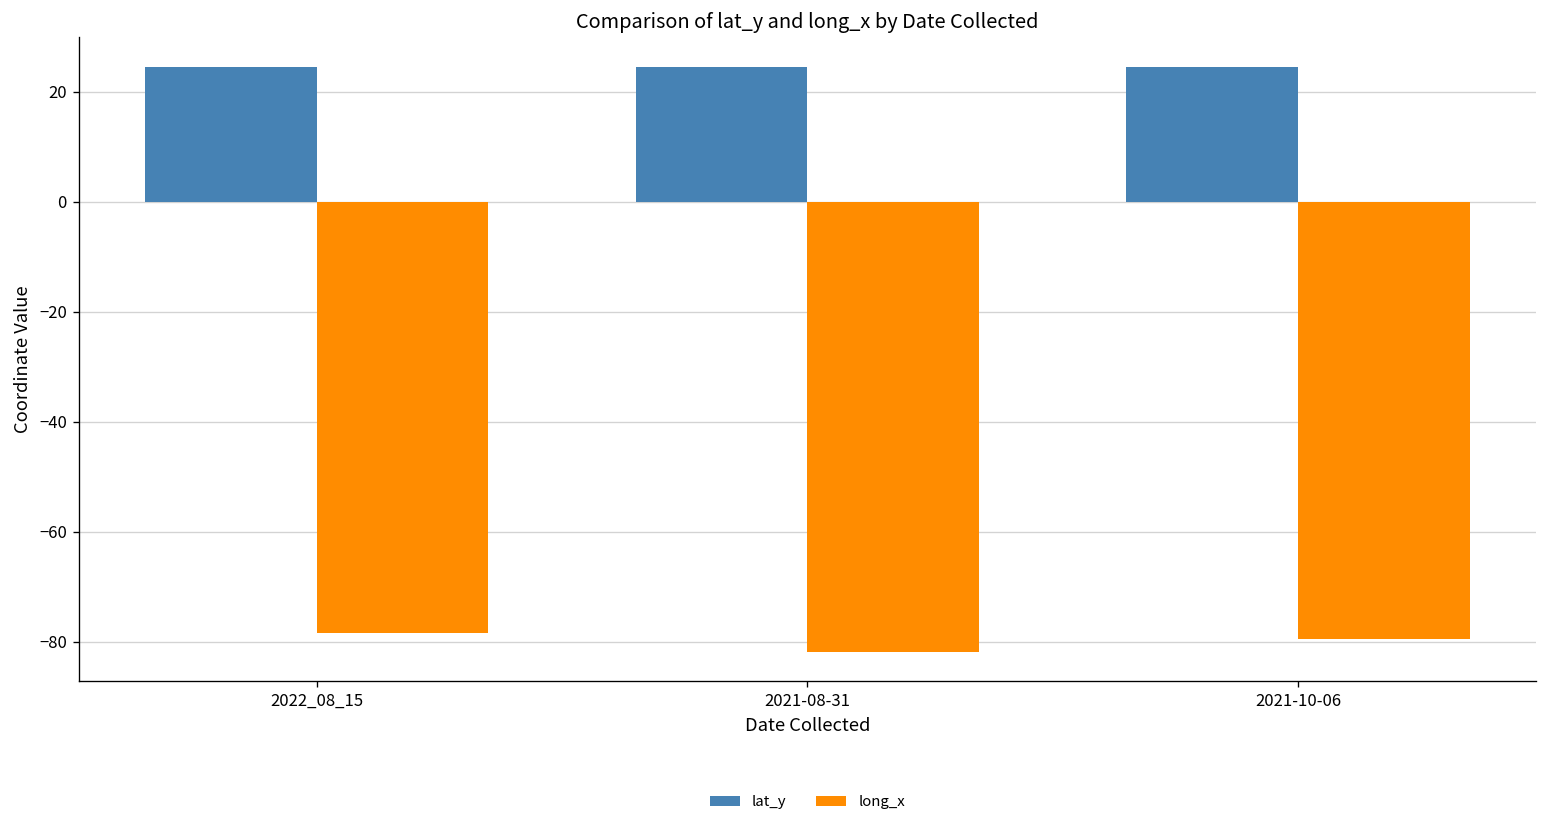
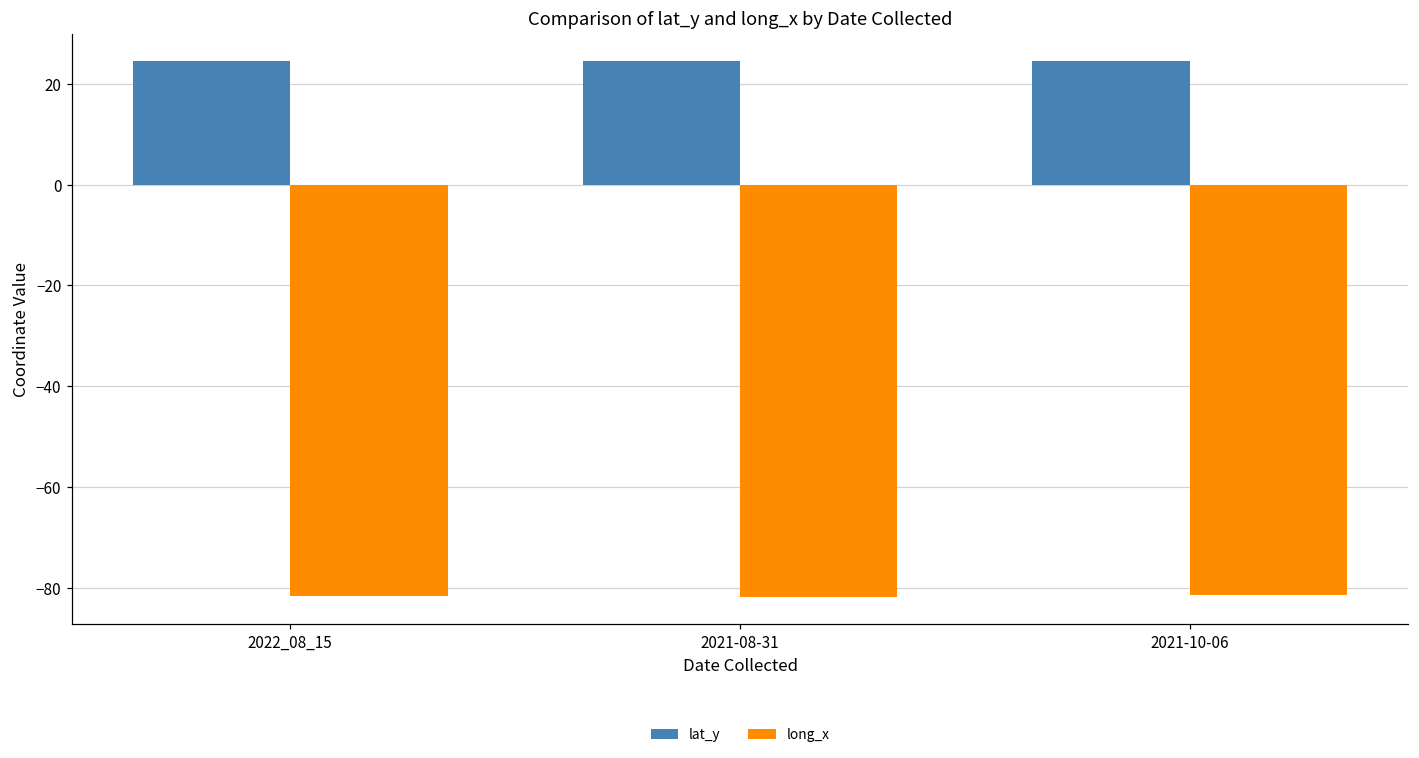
long_x, 2022_08_15: -78 -> -82
long_x, 2021-10-06: -80 -> -81
